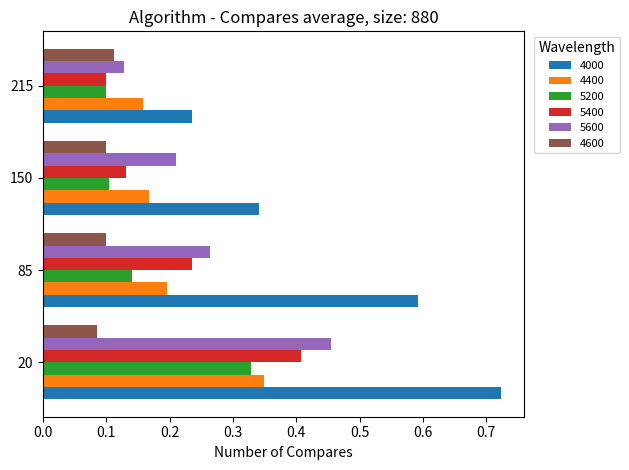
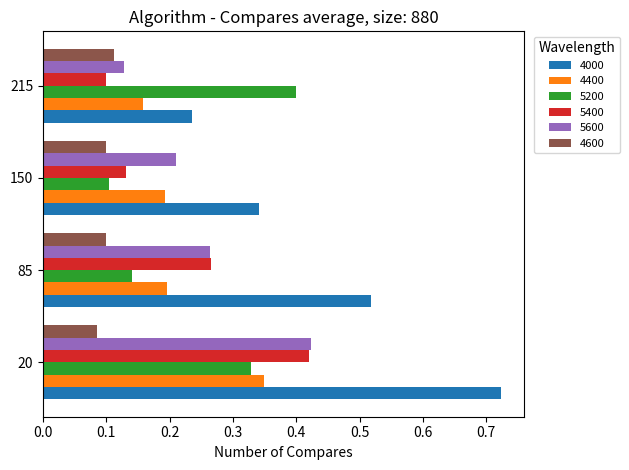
5200, 215: 0.1 -> 0.4
4400, 150: 0.17 -> 0.19
5400, 85: 0.24 -> 0.26
4000, 85: 0.59 -> 0.52
5600, 20: 0.45 -> 0.42
5400, 20: 0.41 -> 0.42
